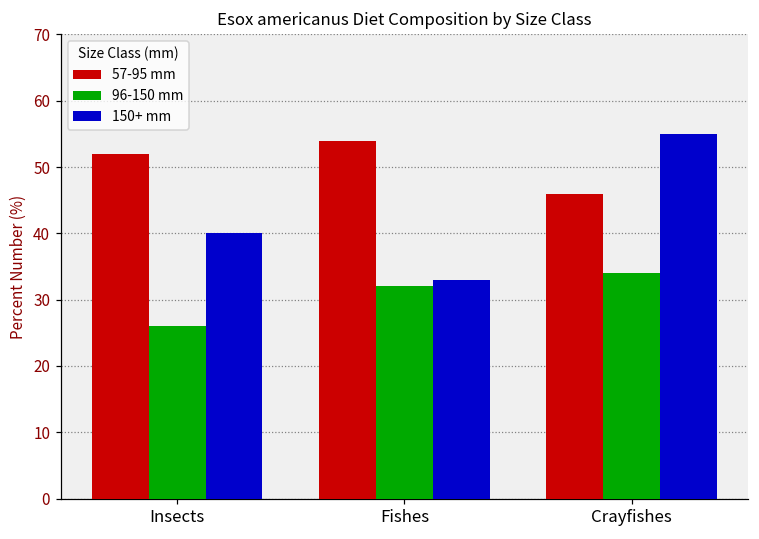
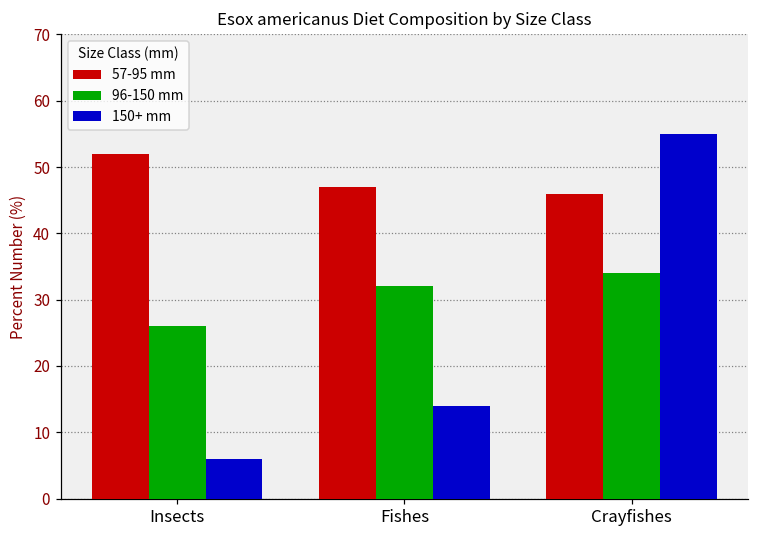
150+ mm, Insects: 40 -> 6
57-95 mm, Fishes: 54 -> 47
150+ mm, Fishes: 33 -> 14
